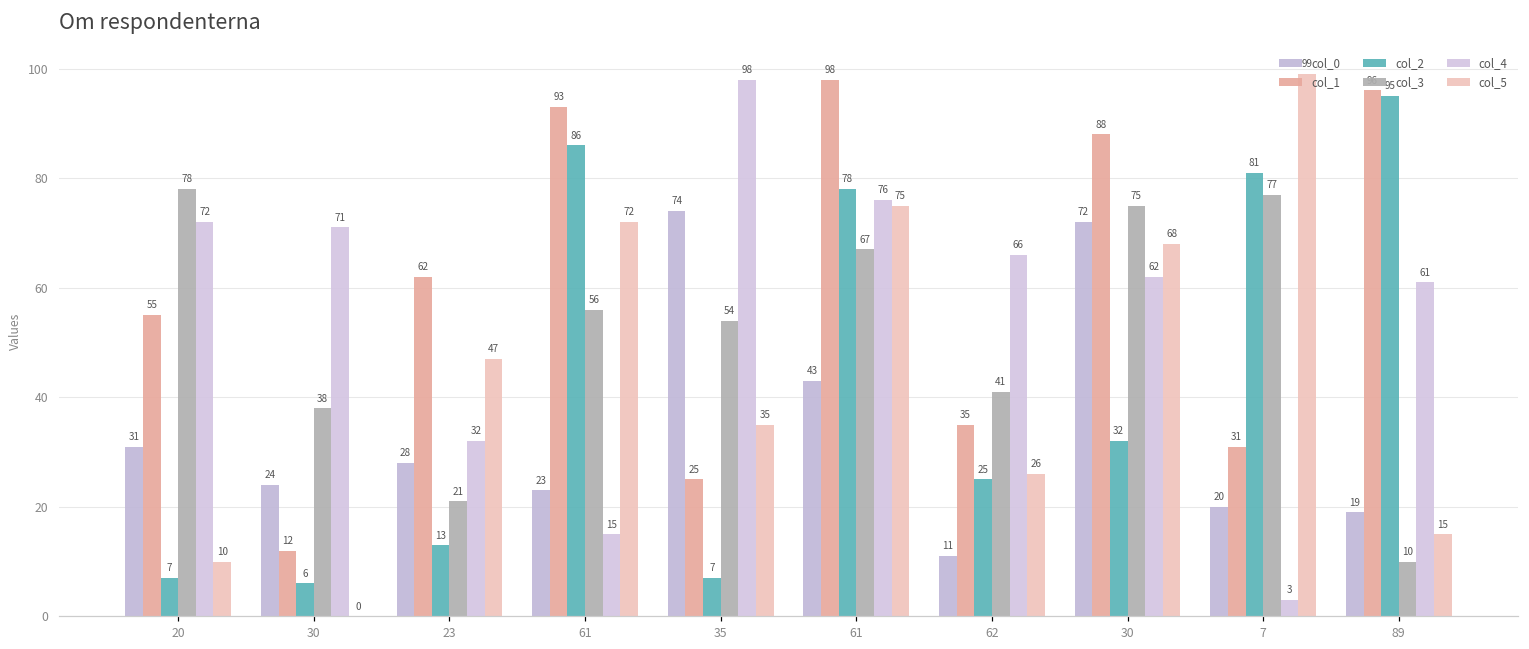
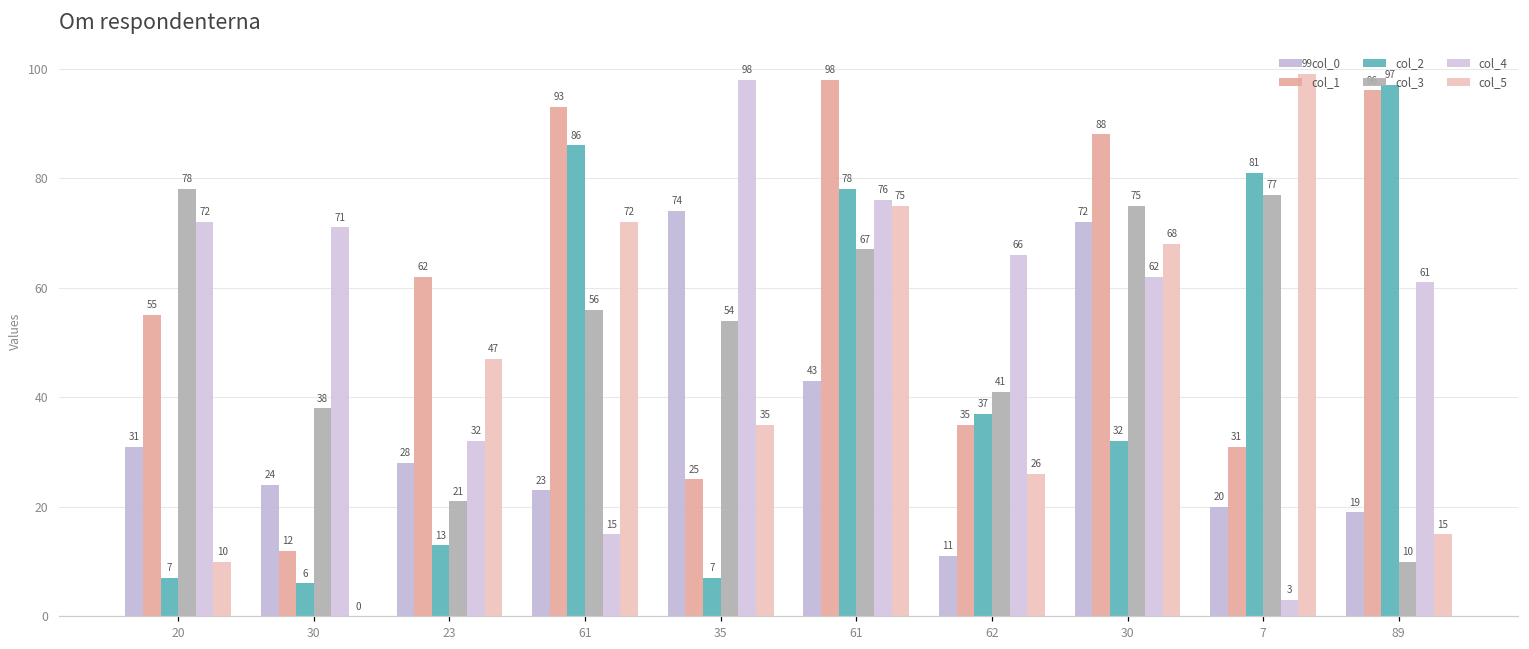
col_2, 62: 25 -> 37
col_2, 89: 95 -> 97
